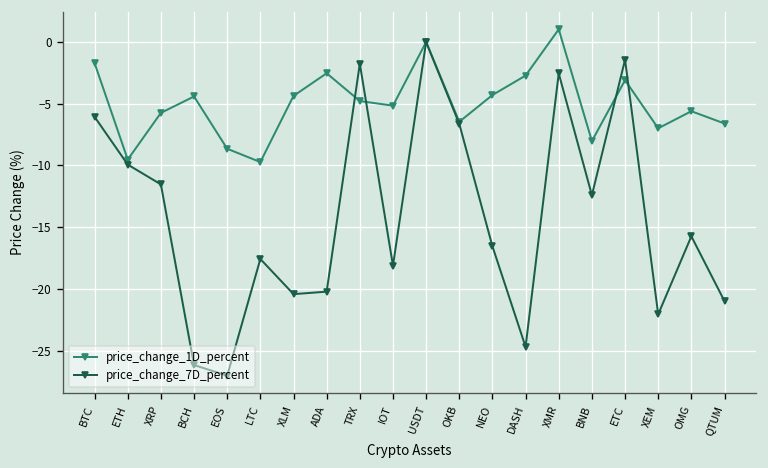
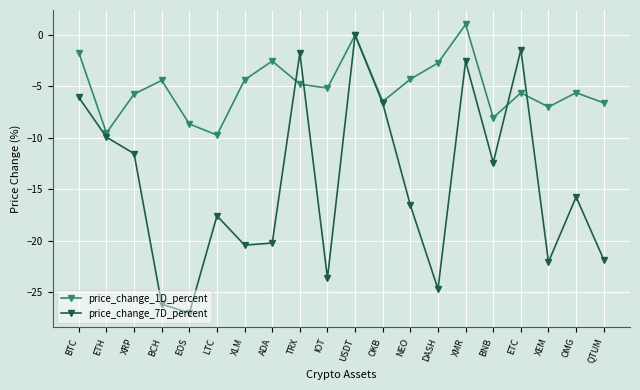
price_change_7D_percent, IOT: -18.1 -> -23.6
price_change_1D_percent, ETC: -3.1 -> -5.6
price_change_7D_percent, QTUM: -21.0 -> -21.8
